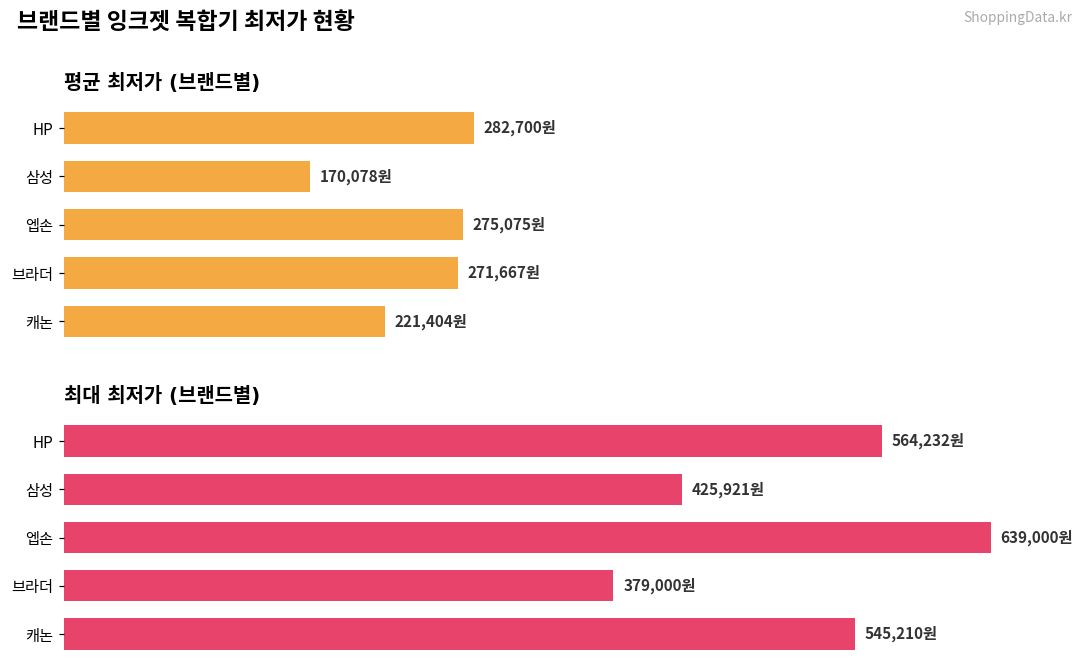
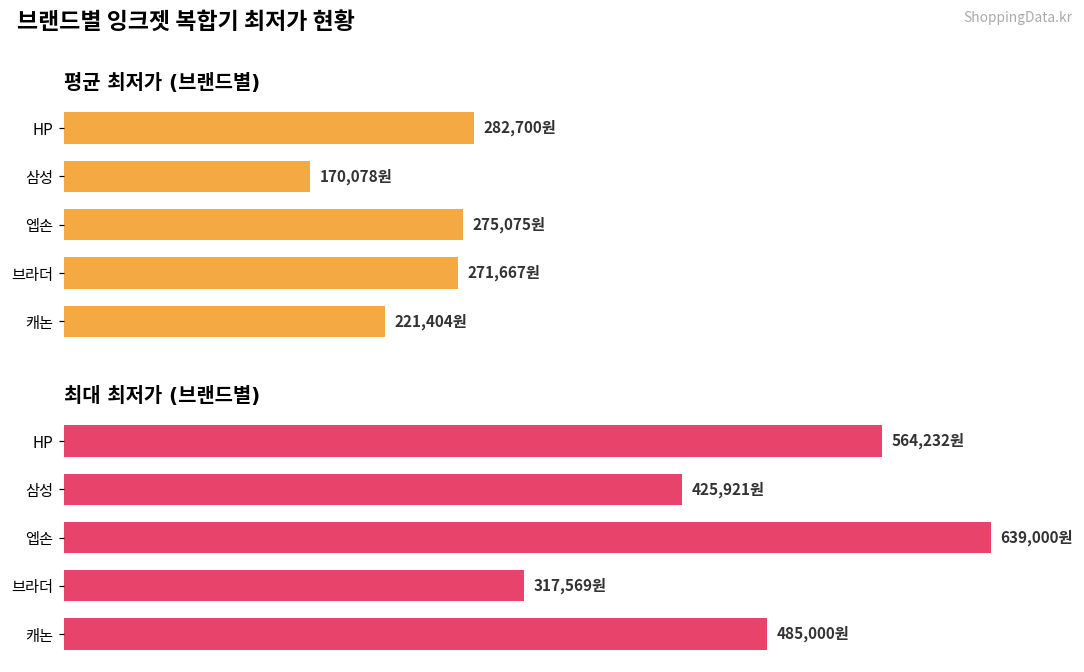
최대 최저가 (브랜드별), 브라더: 379,000원 -> 317,569원
최대 최저가 (브랜드별), 캐논: 545,210원 -> 485,000원
